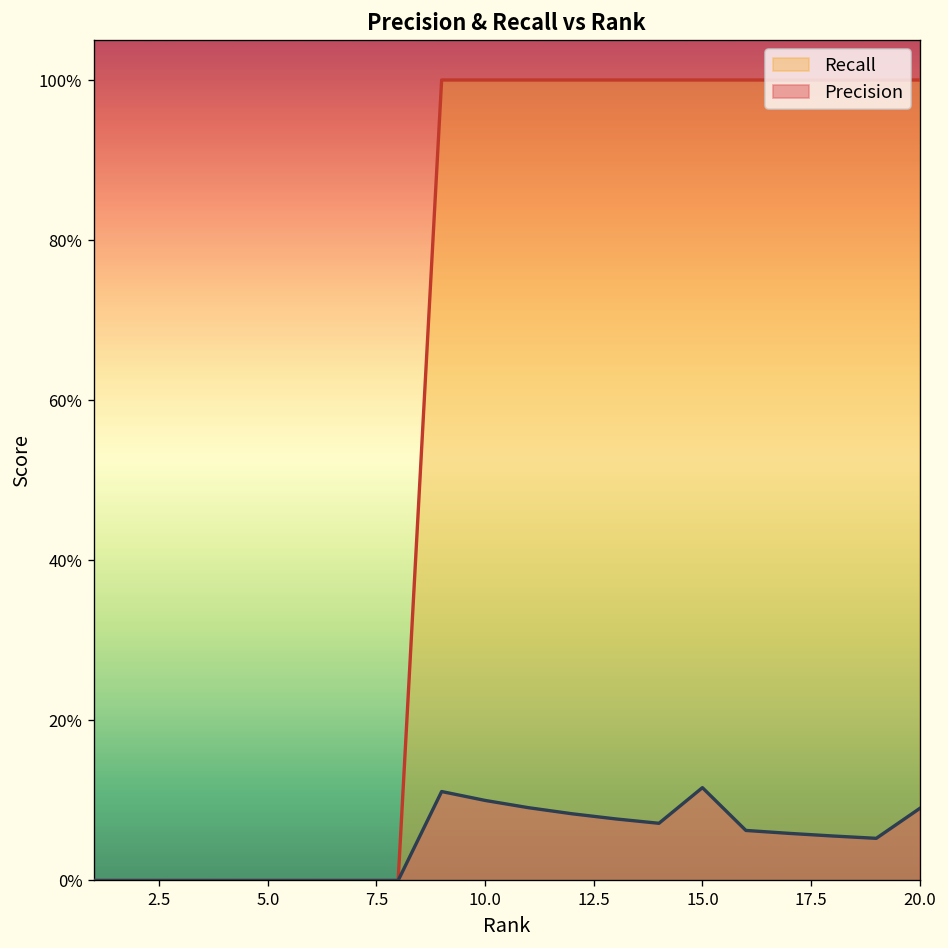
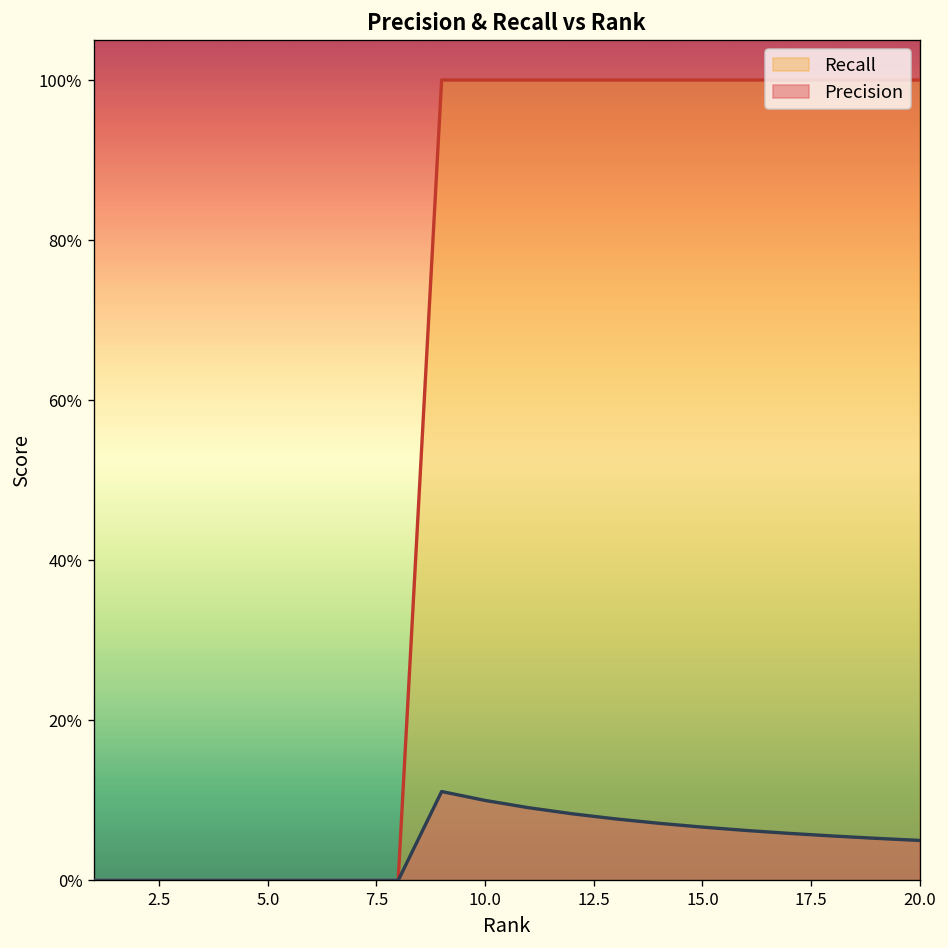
Precision, 15.0: 12% -> 7%
Precision, 20.0: 9% -> 5%
